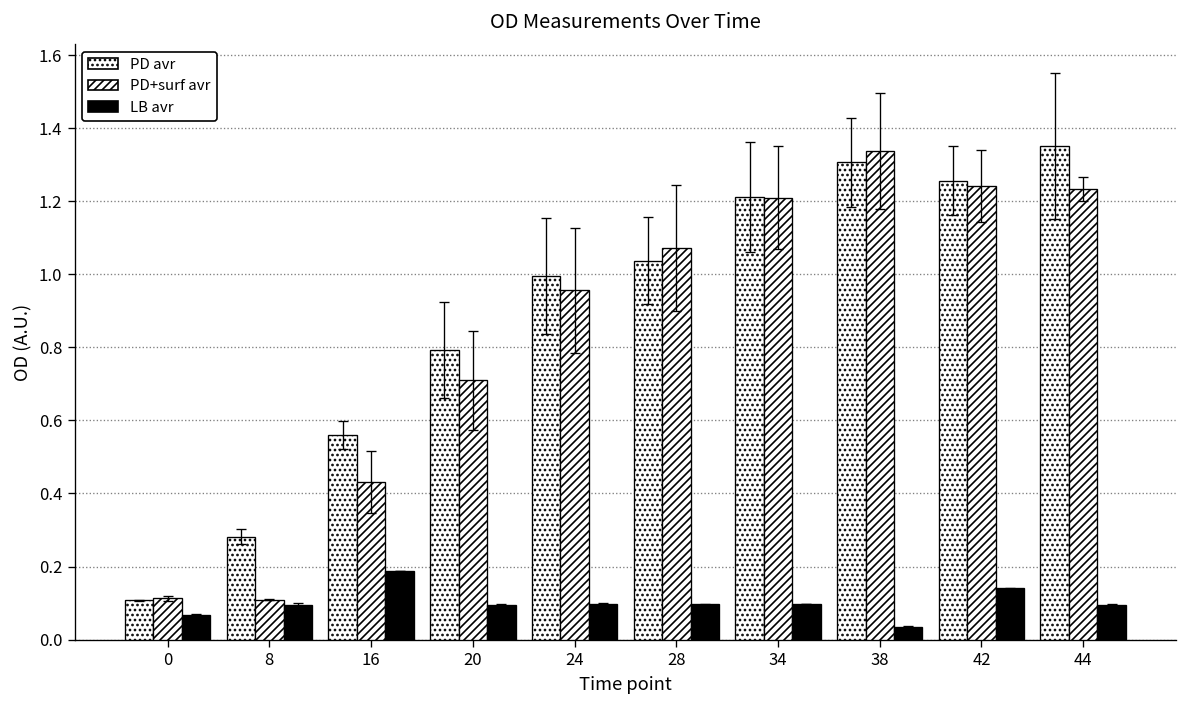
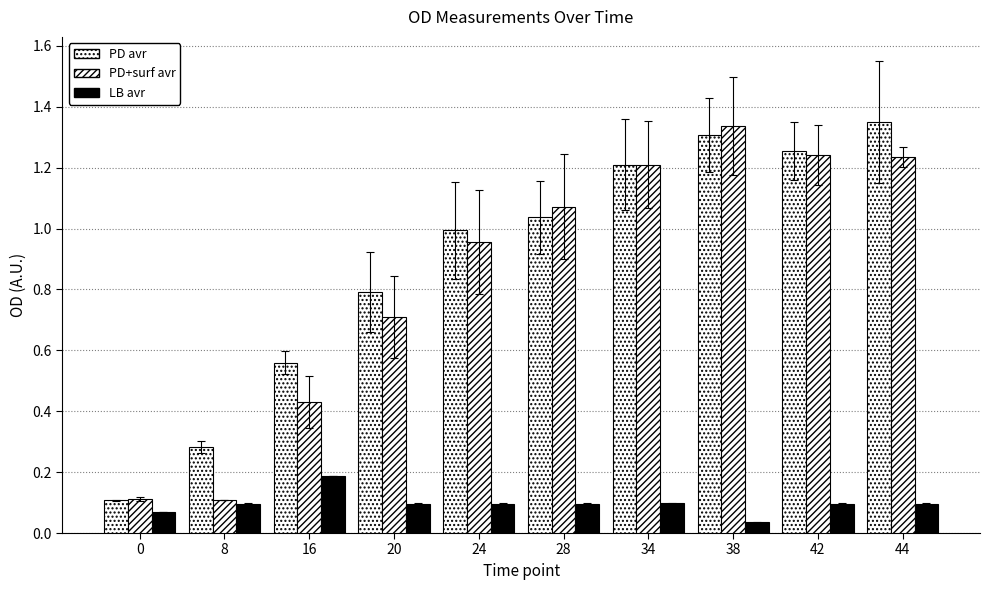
LB avr, 42: 0.14 -> 0.10
